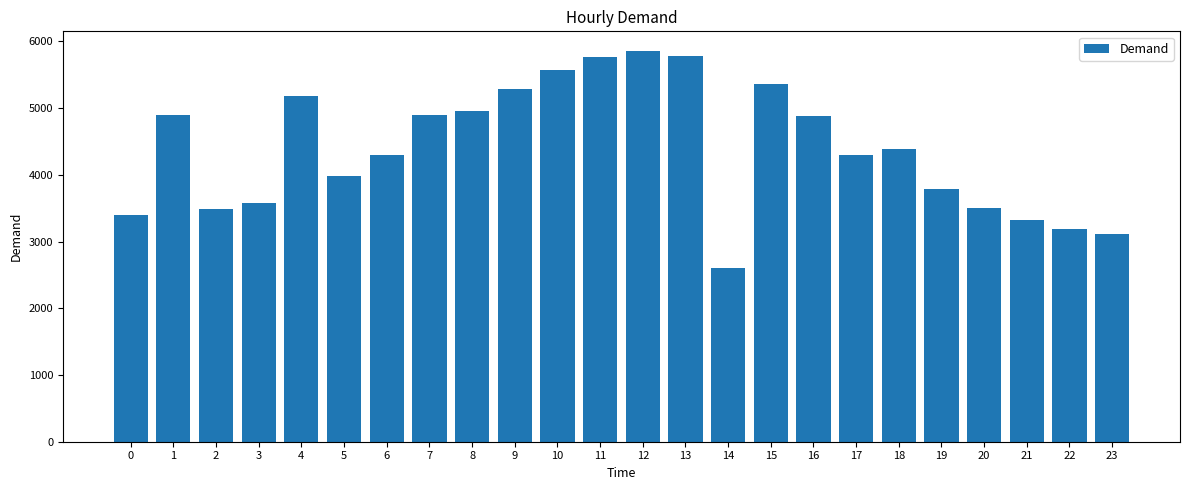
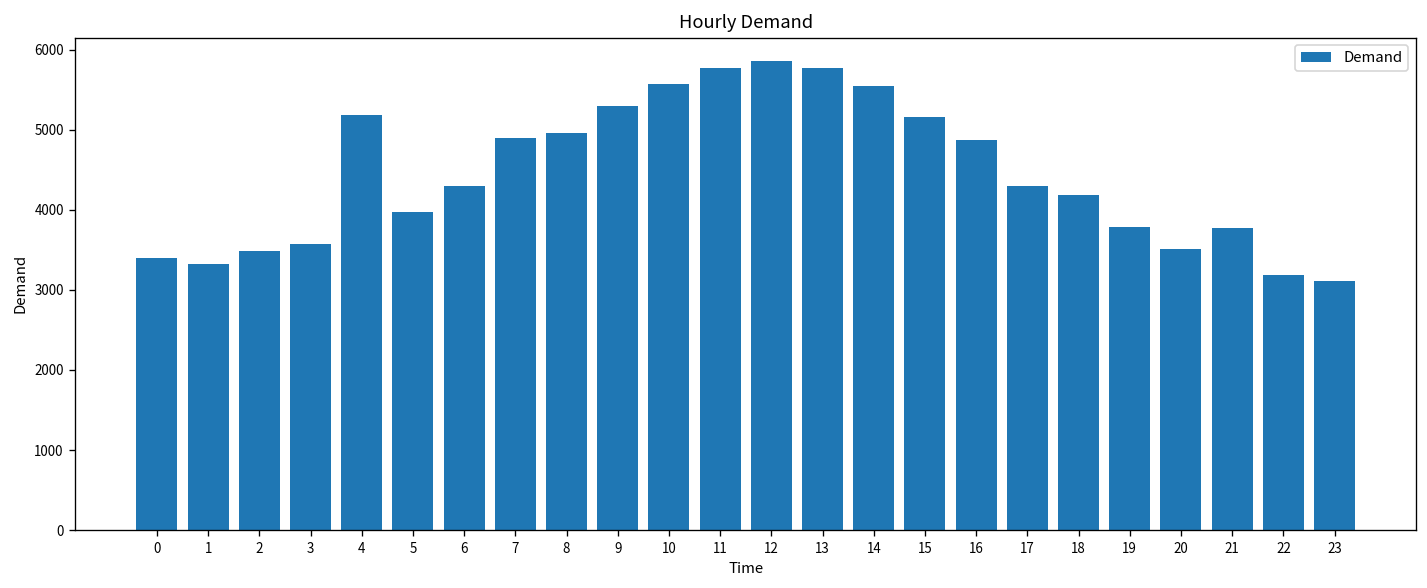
1: 4900 -> 3300
14: 2600 -> 5500
15: 5400 -> 5200
18: 4400 -> 4200
21: 3300 -> 3800
